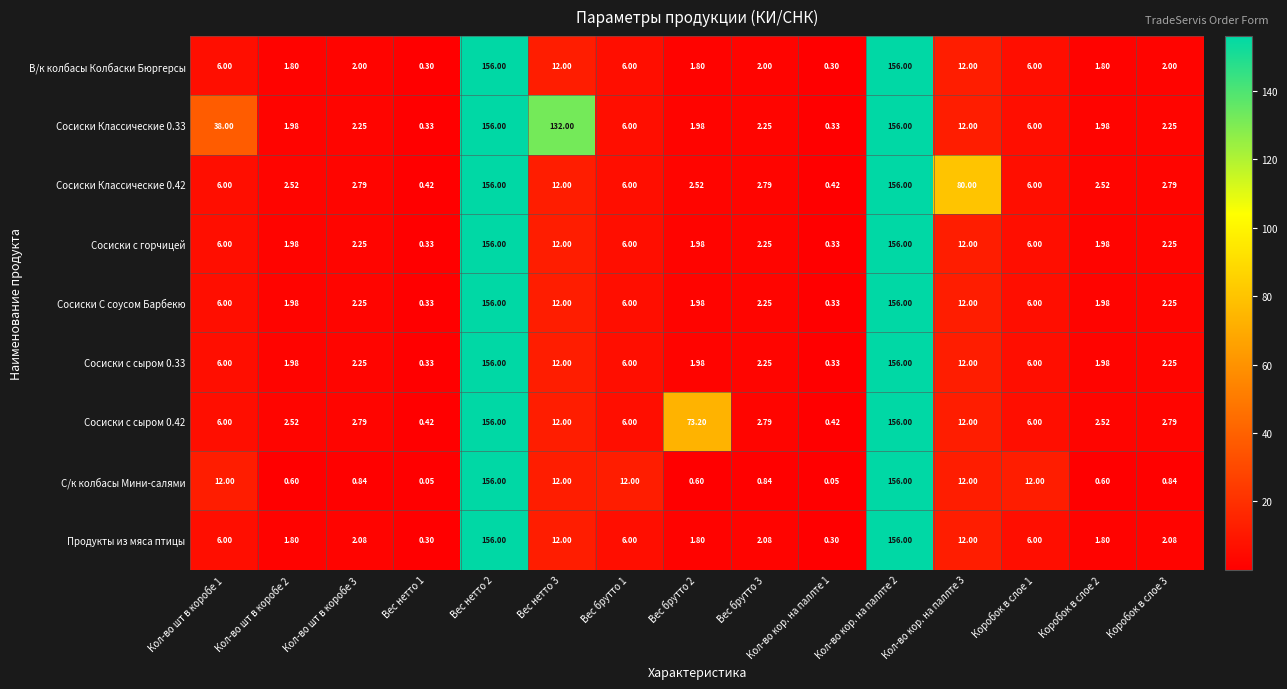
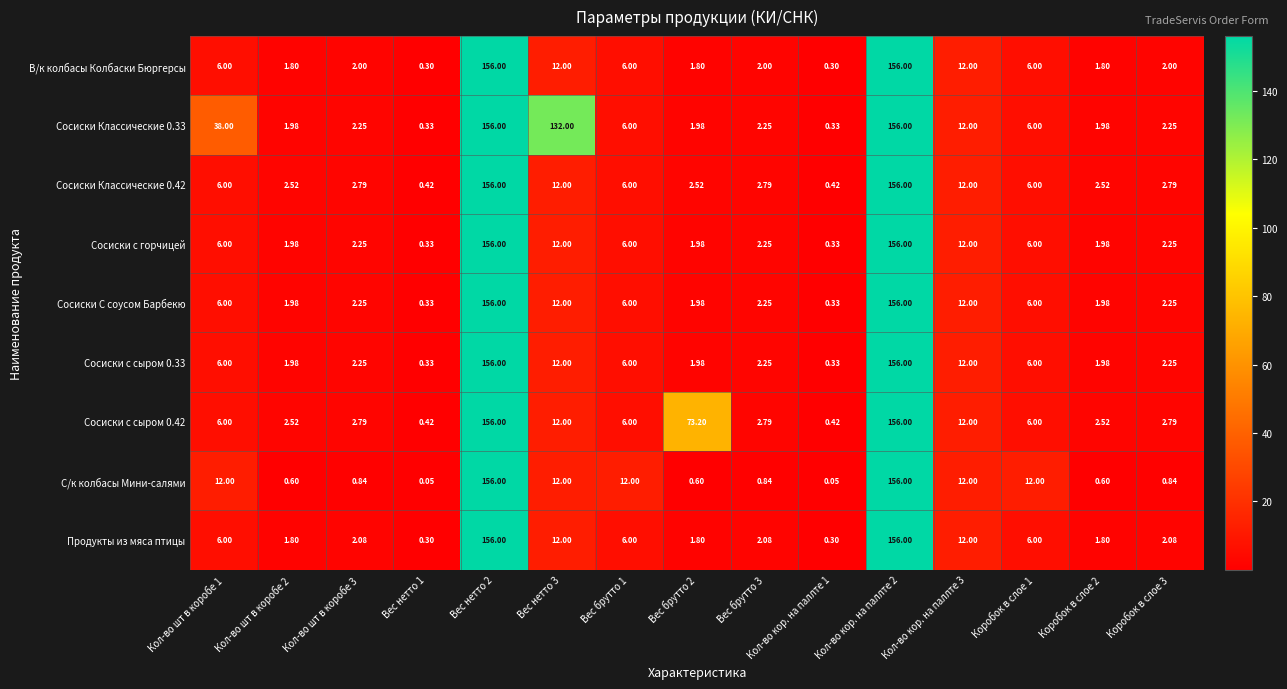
Сосиски Классические 0.42, Кол-во кор. на паллте 3: 80.00 -> 12.00
